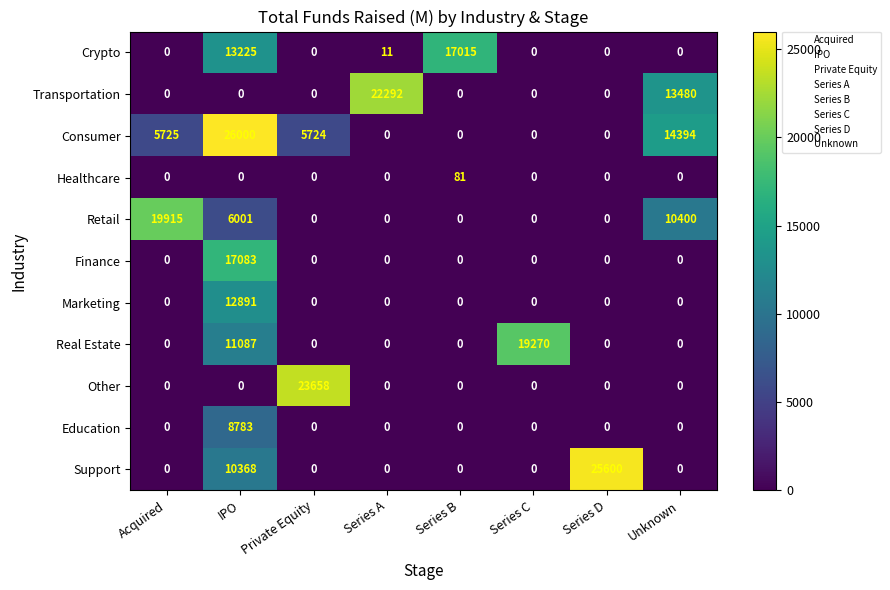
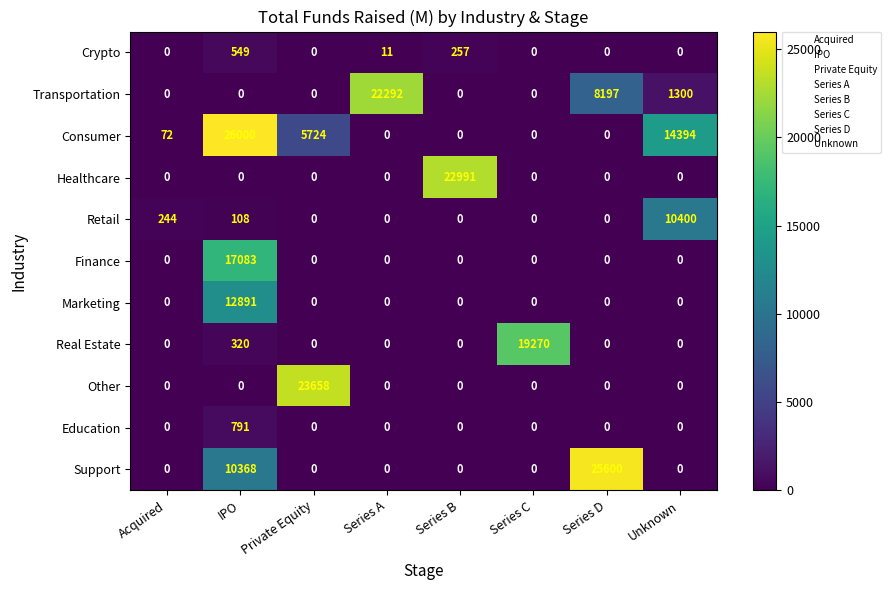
Crypto, IPO: 13225 -> 549
Crypto, Series B: 17015 -> 257
Transportation, Series D: 0 -> 8197
Transportation, Unknown: 13480 -> 1300
Consumer, Acquired: 5725 -> 72
Healthcare, Series B: 81 -> 22991
Retail, Acquired: 19915 -> 244
Retail, IPO: 6001 -> 108
Real Estate, IPO: 11087 -> 320
Education, IPO: 8783 -> 791
